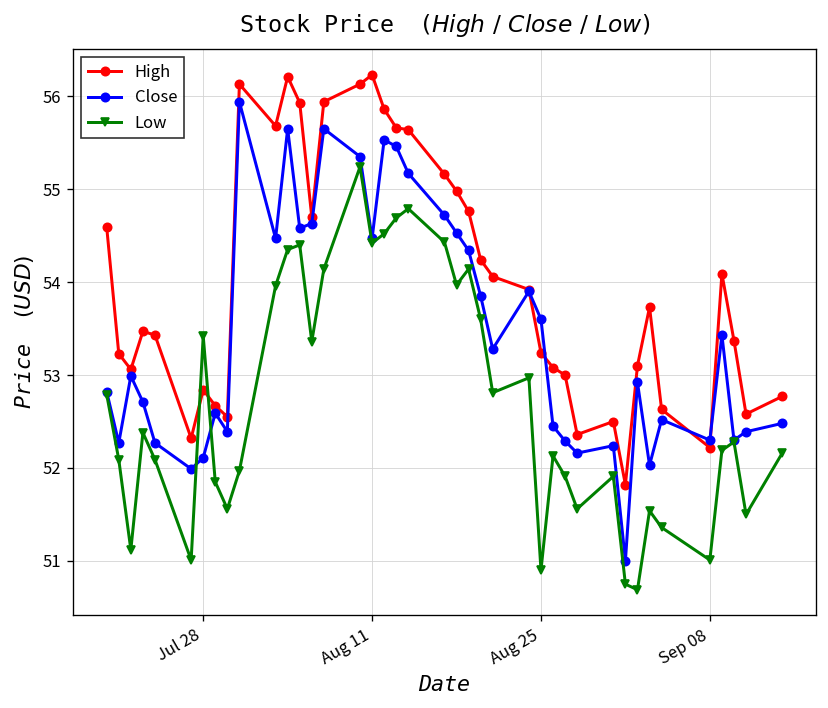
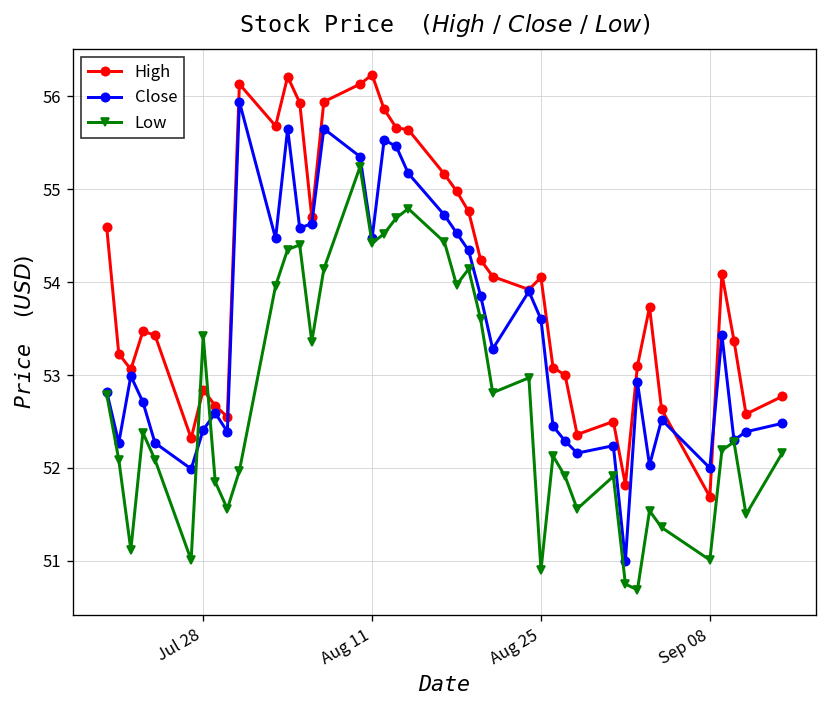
Close, Jul 28: 52.1 -> 52.4
High, Aug 25: 53.2 -> 54.1
High, Sep 08: 52.2 -> 51.7
Close, Sep 08: 52.3 -> 52.0
